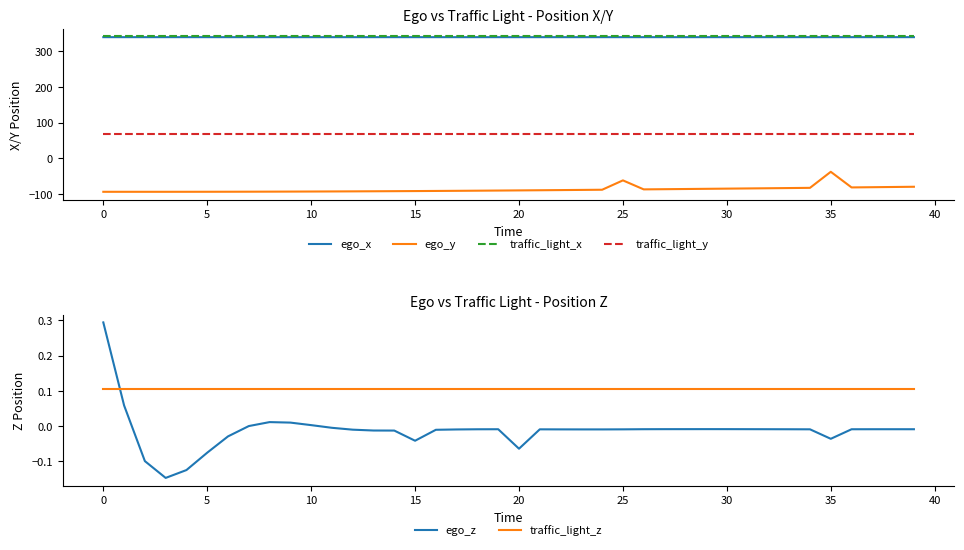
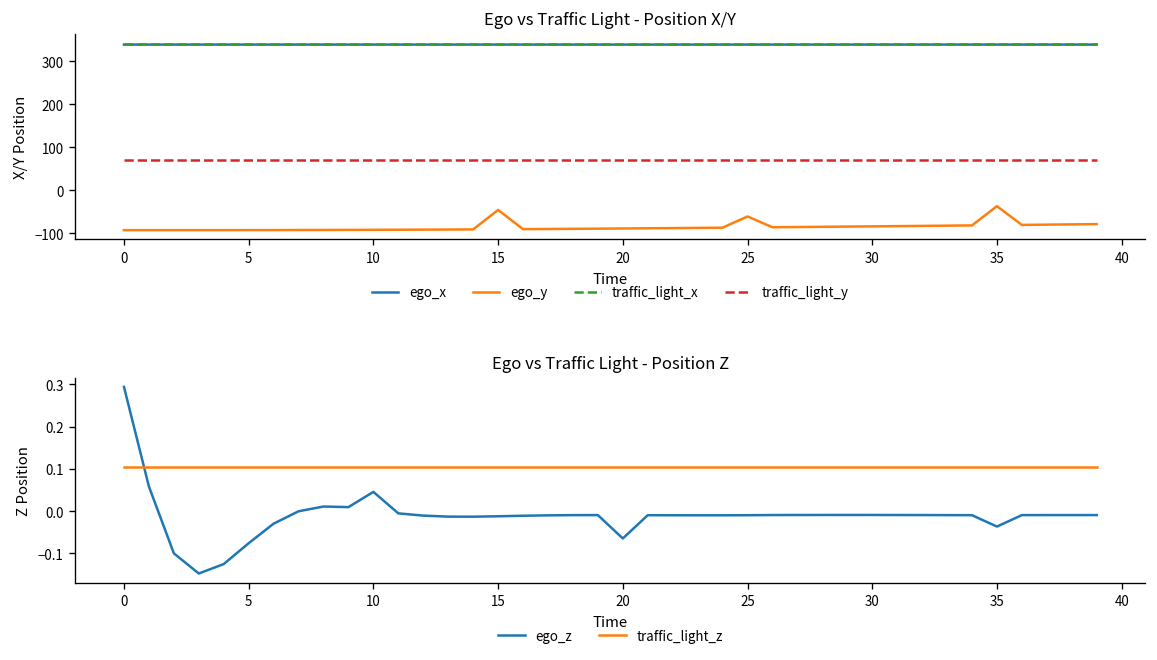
Ego vs Traffic Light - Position X/Y, ego_y, 15: -90 -> -50
Ego vs Traffic Light - Position Z, ego_z, 10: 0.00 -> 0.05
Ego vs Traffic Light - Position Z, ego_z, 15: -0.04 -> -0.01
